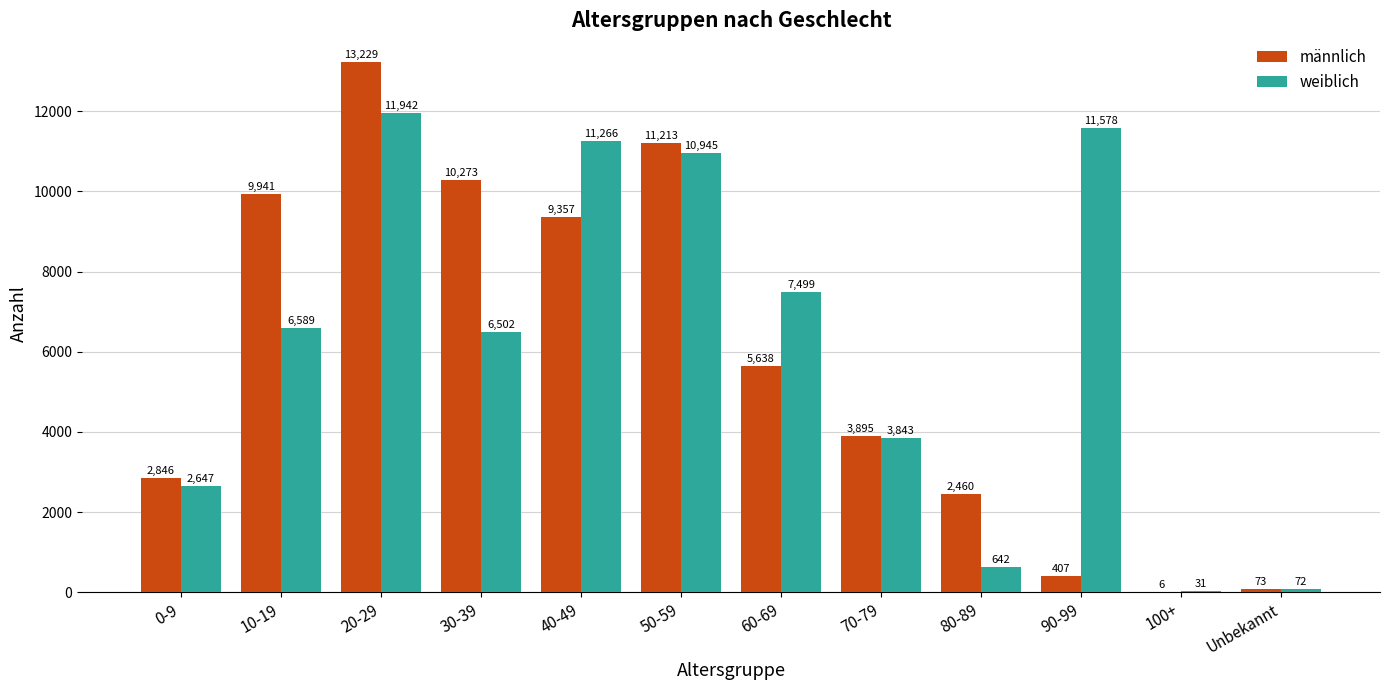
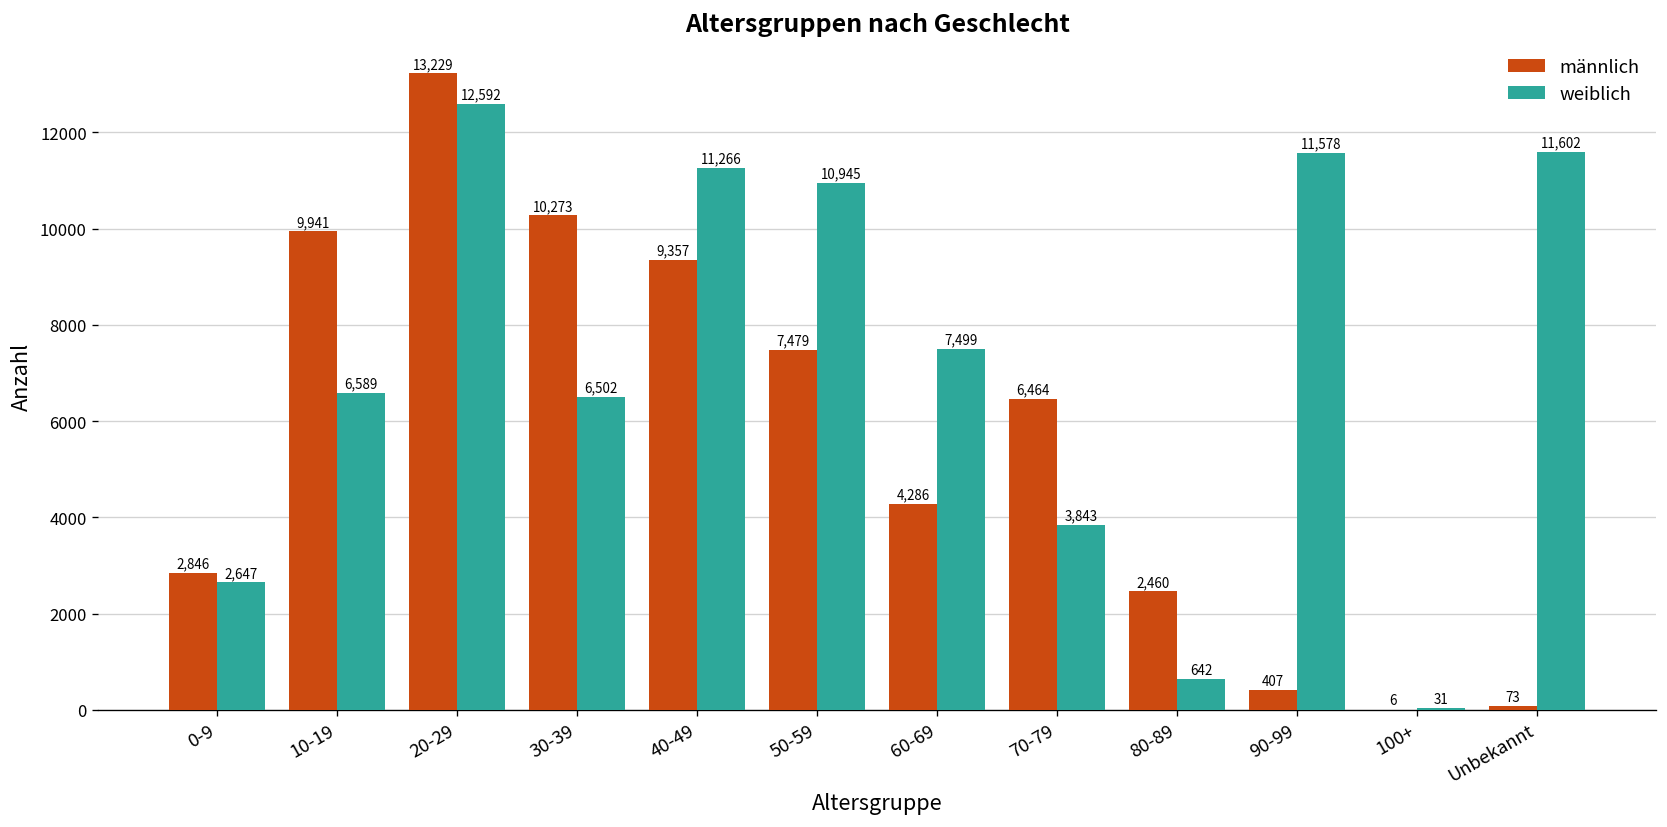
weiblich, 20-29: 11,942 -> 12,592
männlich, 50-59: 11,213 -> 7,479
männlich, 60-69: 5,638 -> 4,286
männlich, 70-79: 3,895 -> 6,464
weiblich, Unbekannt: 72 -> 11,602
